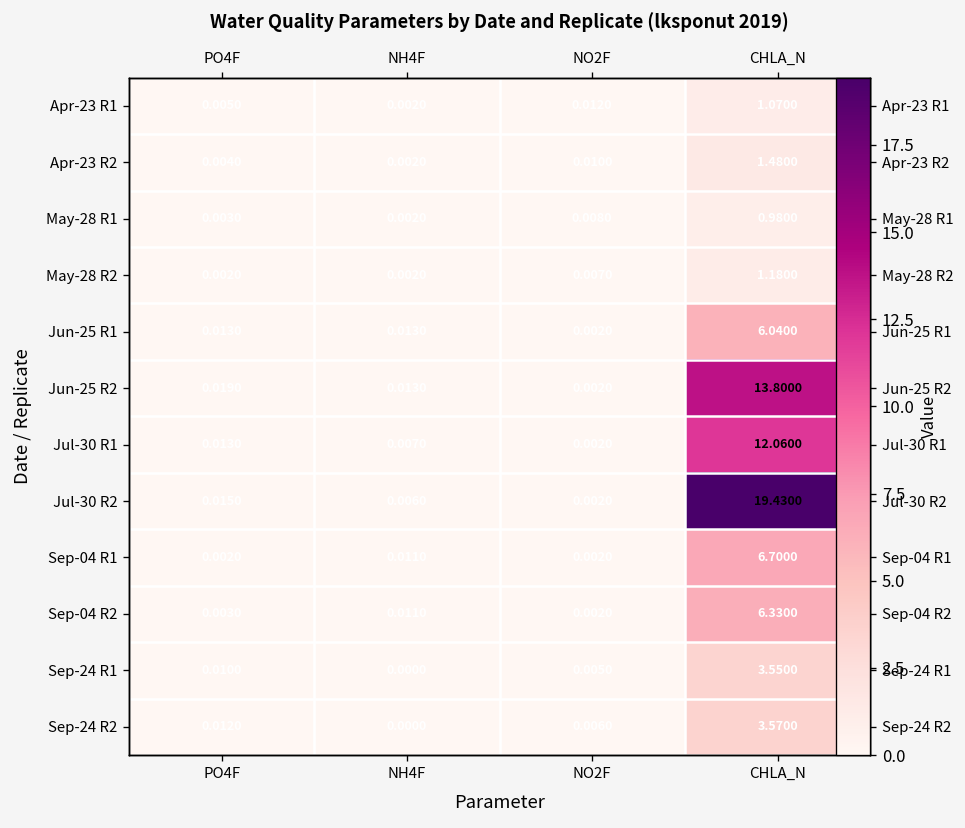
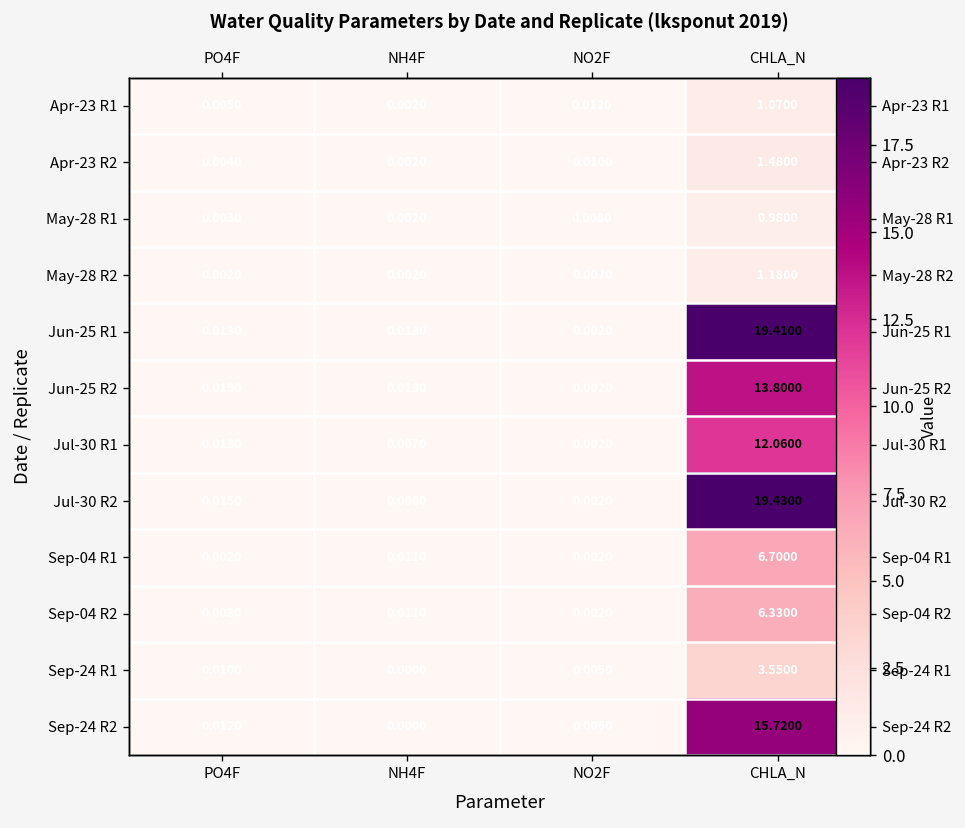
Jun-25 R1, CHLA_N: 6.0400 -> 19.4100
Sep-24 R2, CHLA_N: 3.5700 -> 15.7200
